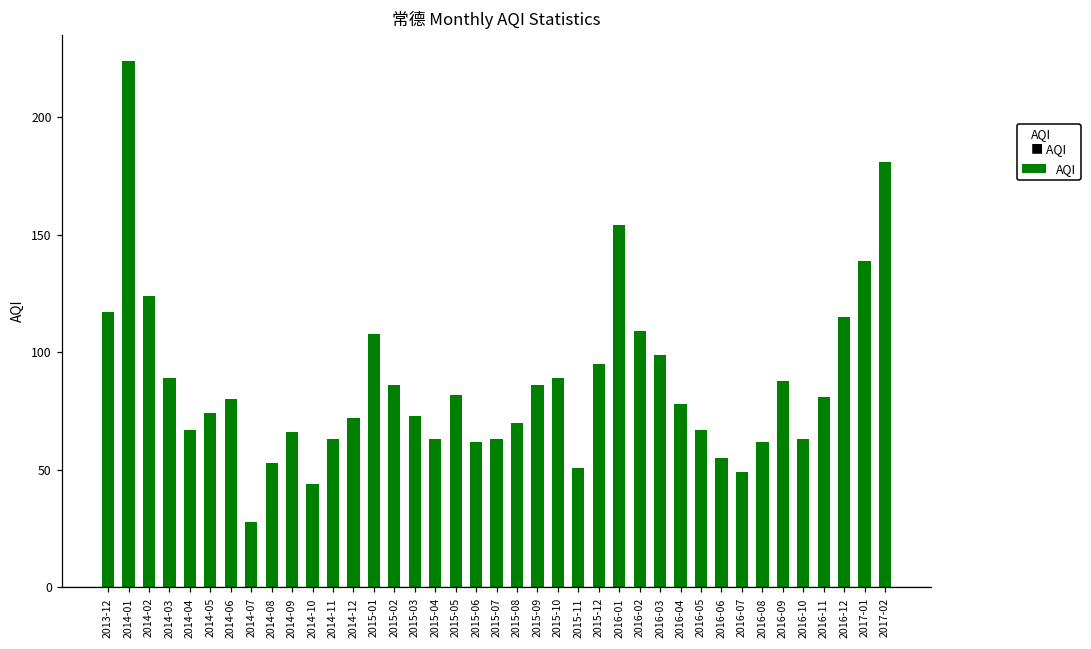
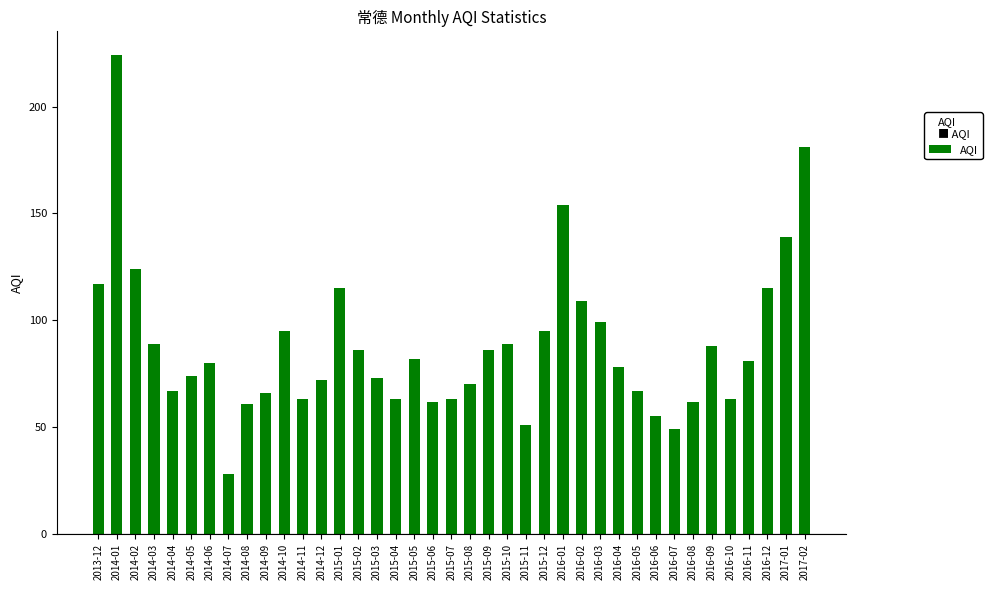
2014-08: 53 -> 61
2014-10: 44 -> 95
2015-01: 108 -> 115
